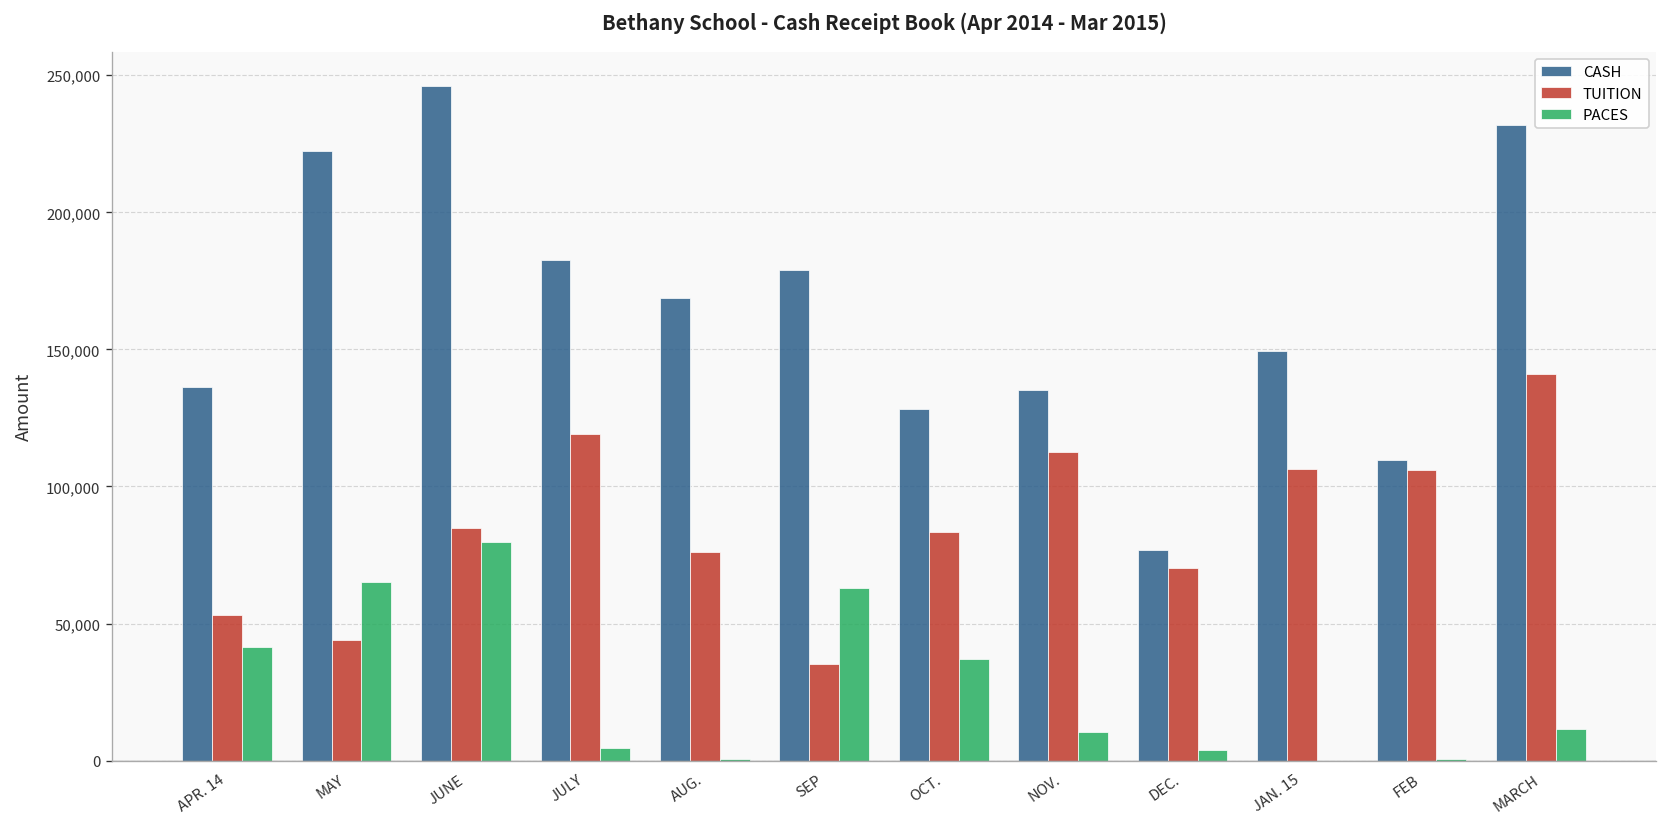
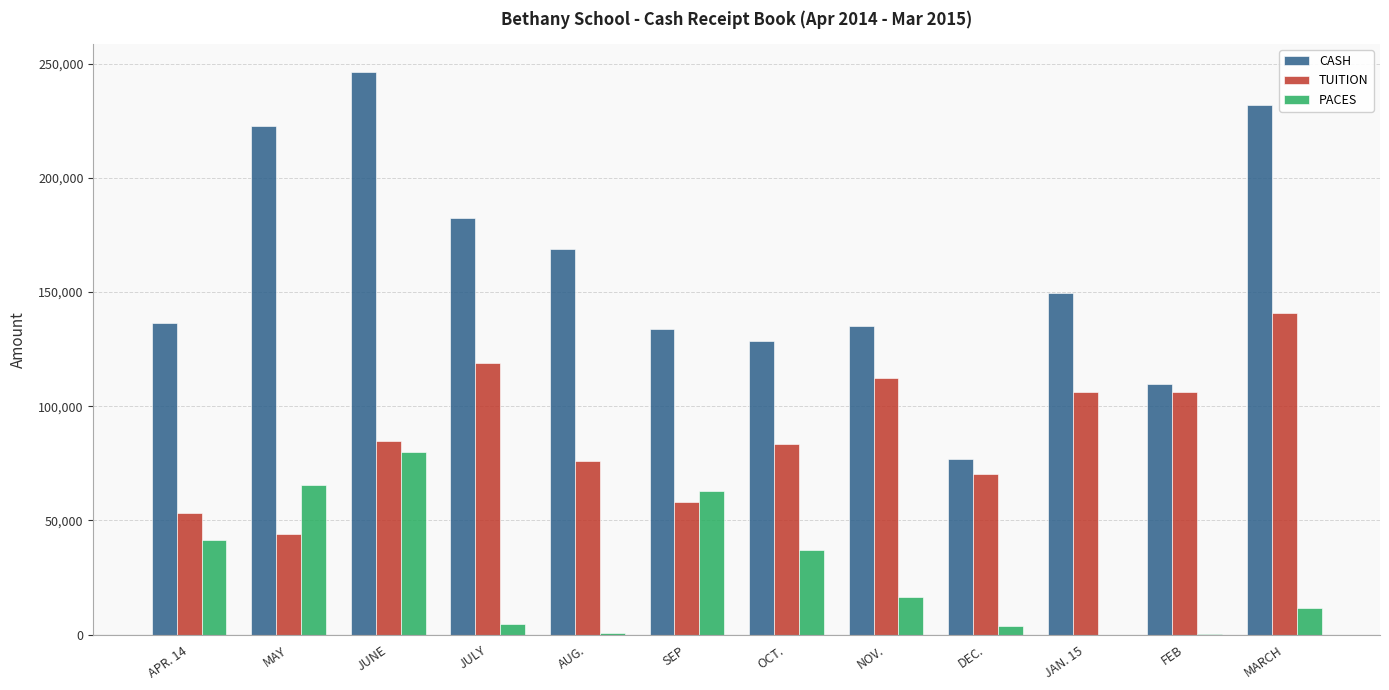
CASH, SEP: 179,000 -> 134,000
TUITION, SEP: 35,000 -> 58,000
PACES, NOV.: 10,000 -> 17,000
